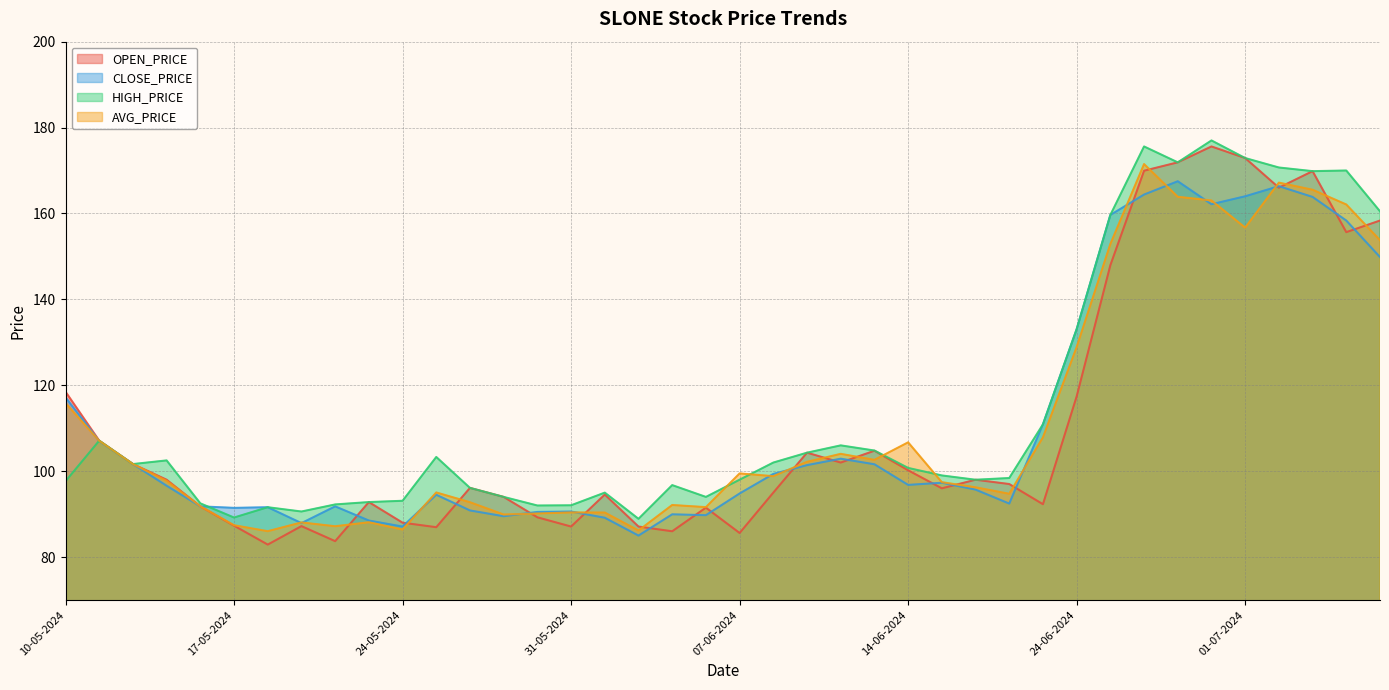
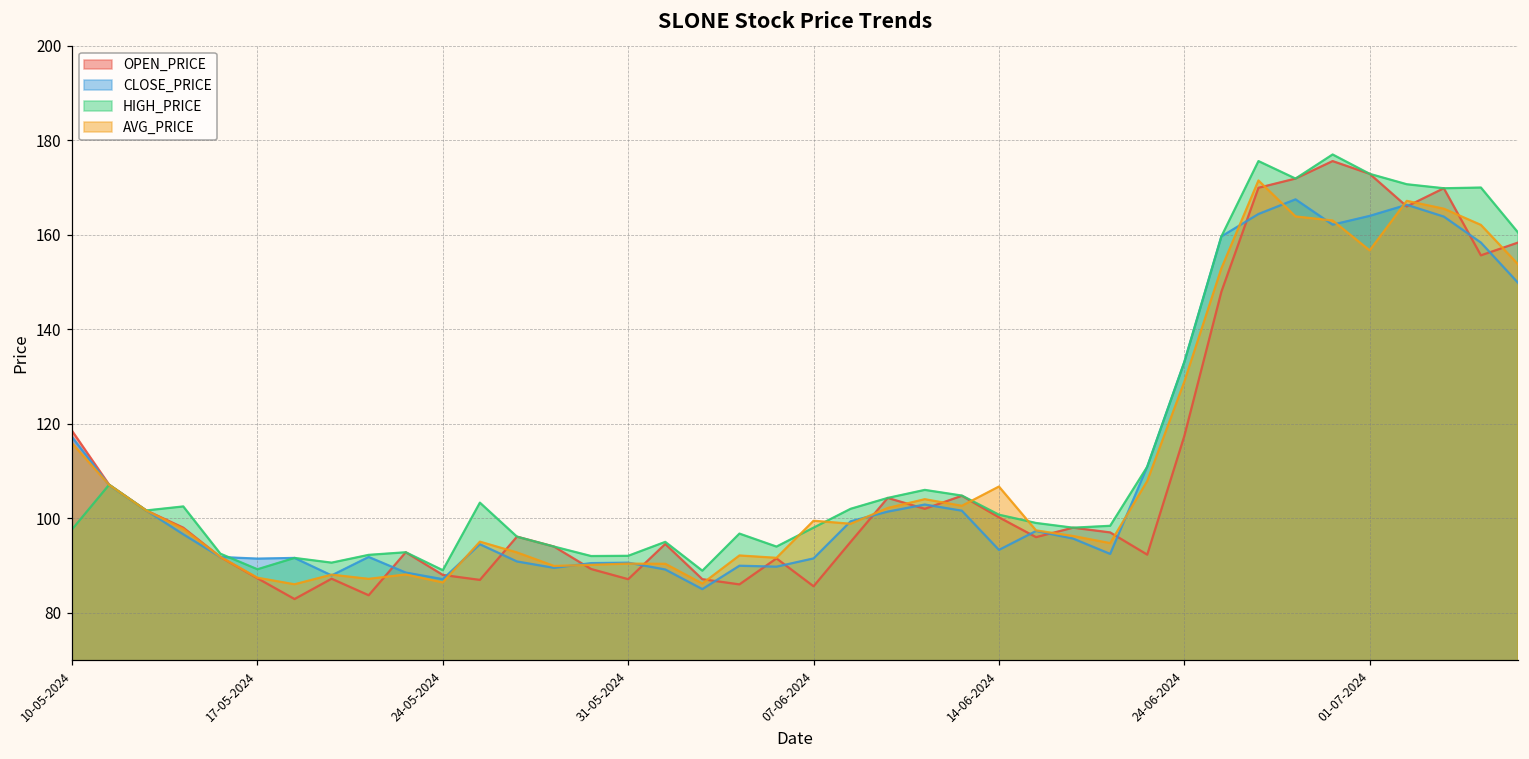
HIGH_PRICE, 24-05-2024: 93 -> 89
CLOSE_PRICE, 07-06-2024: 95 -> 92
CLOSE_PRICE, 14-06-2024: 97 -> 93
